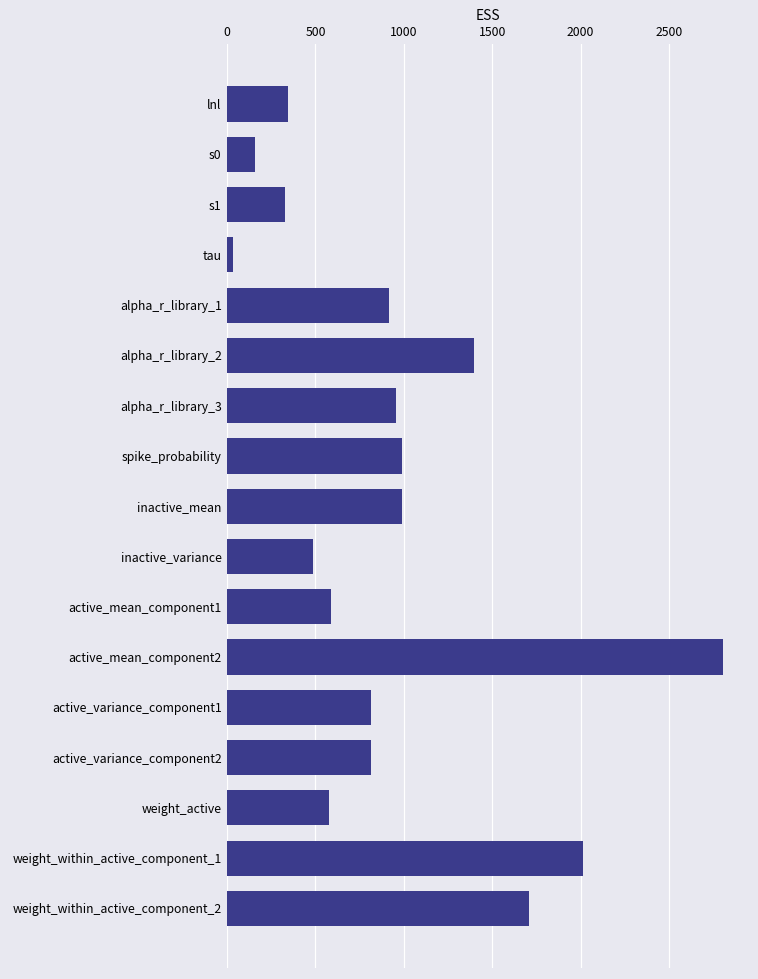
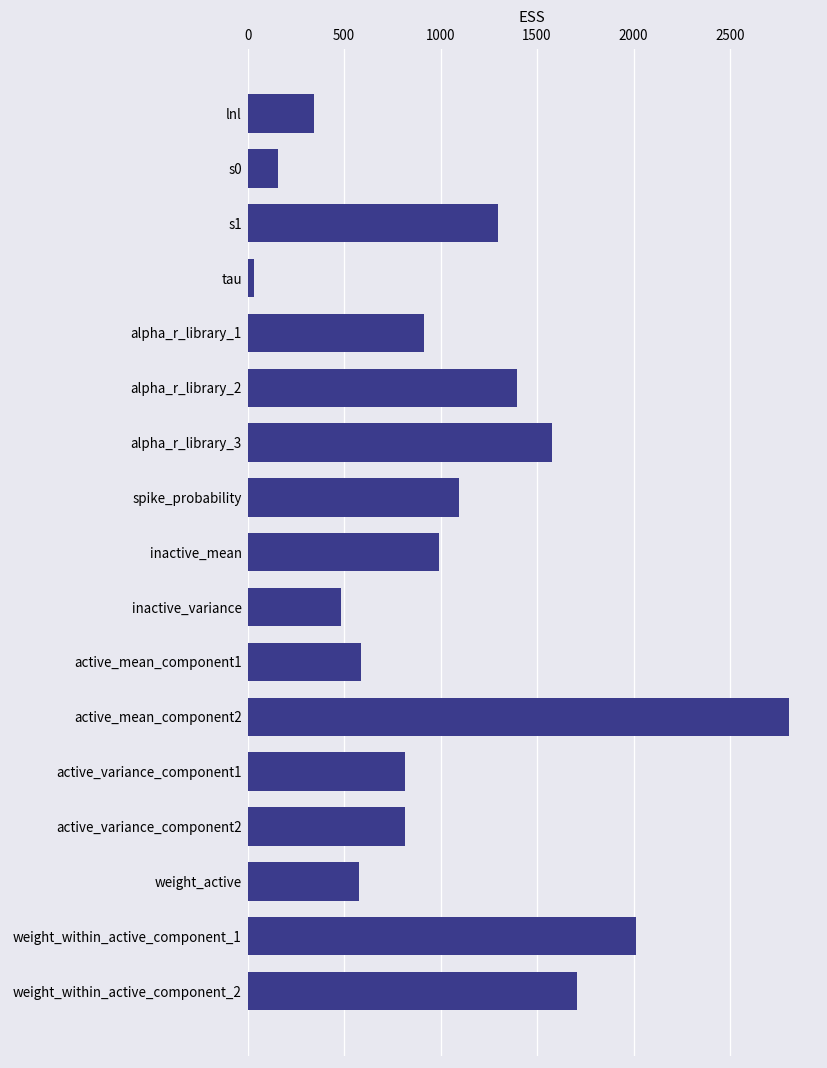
s1: 330 -> 1300
alpha_r_library_3: 960 -> 1580
spike_probability: 990 -> 1090
